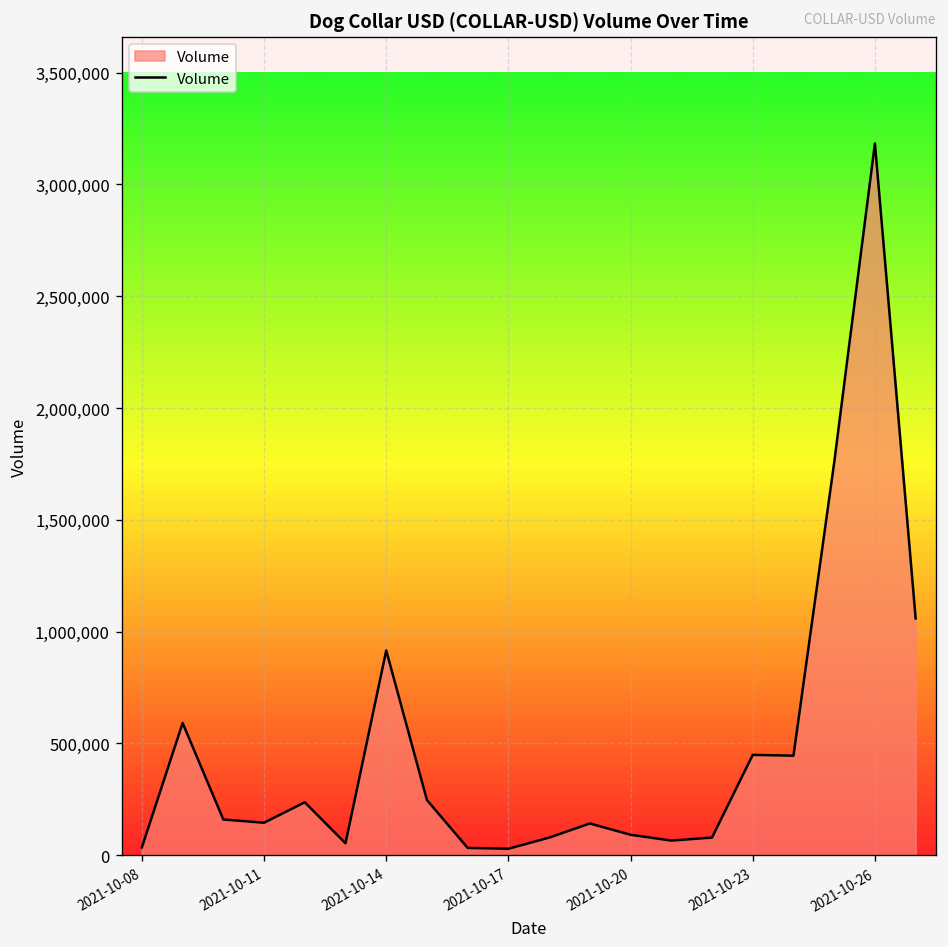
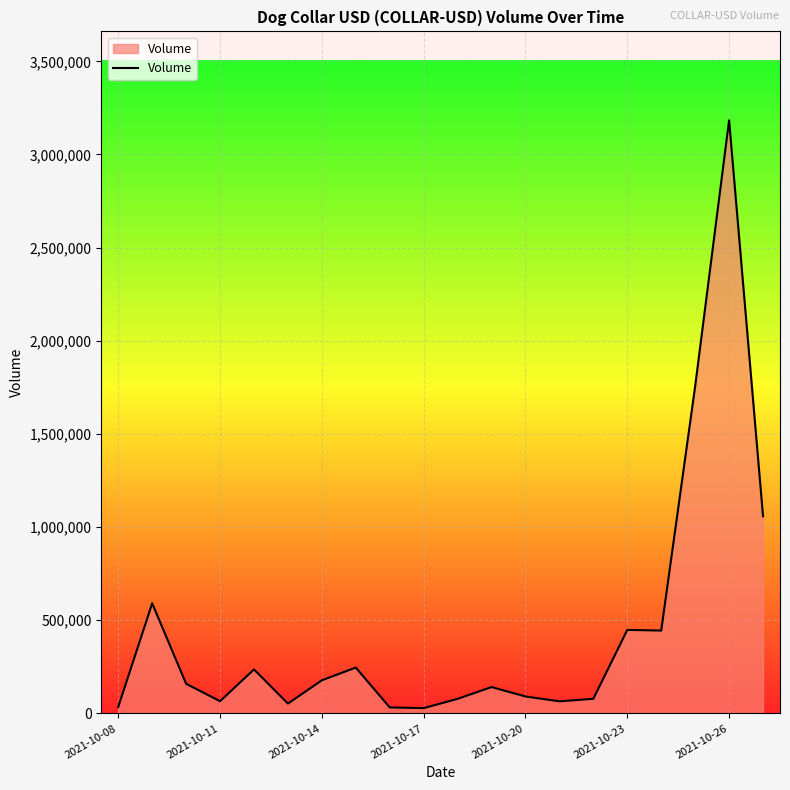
2021-10-11: 140,000 -> 70,000
2021-10-14: 920,000 -> 180,000
